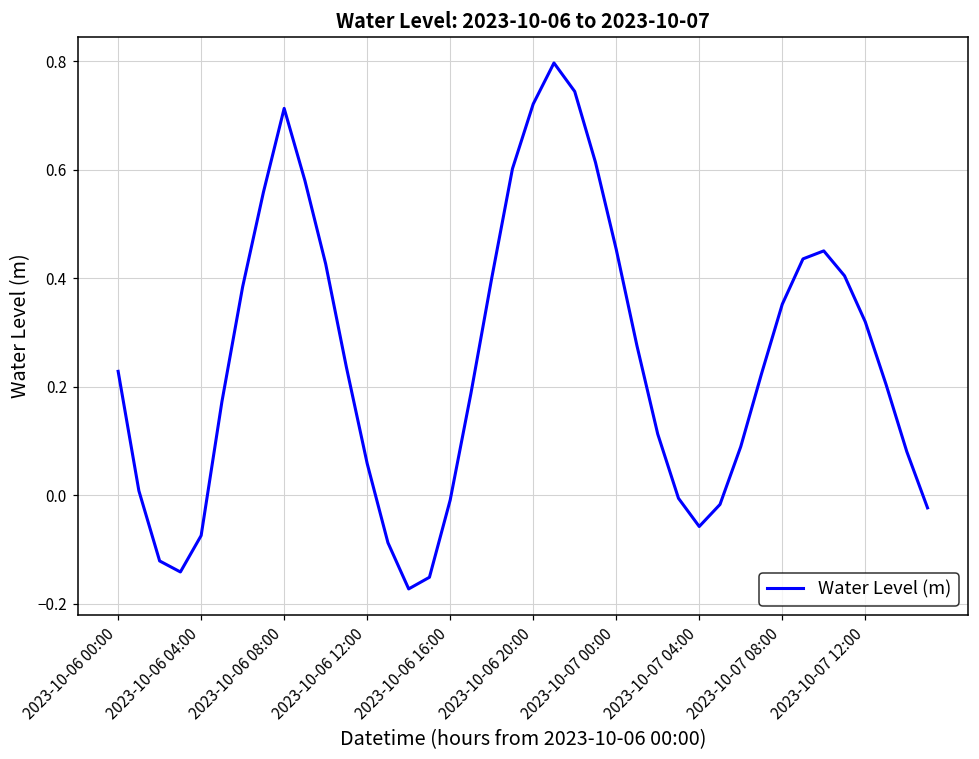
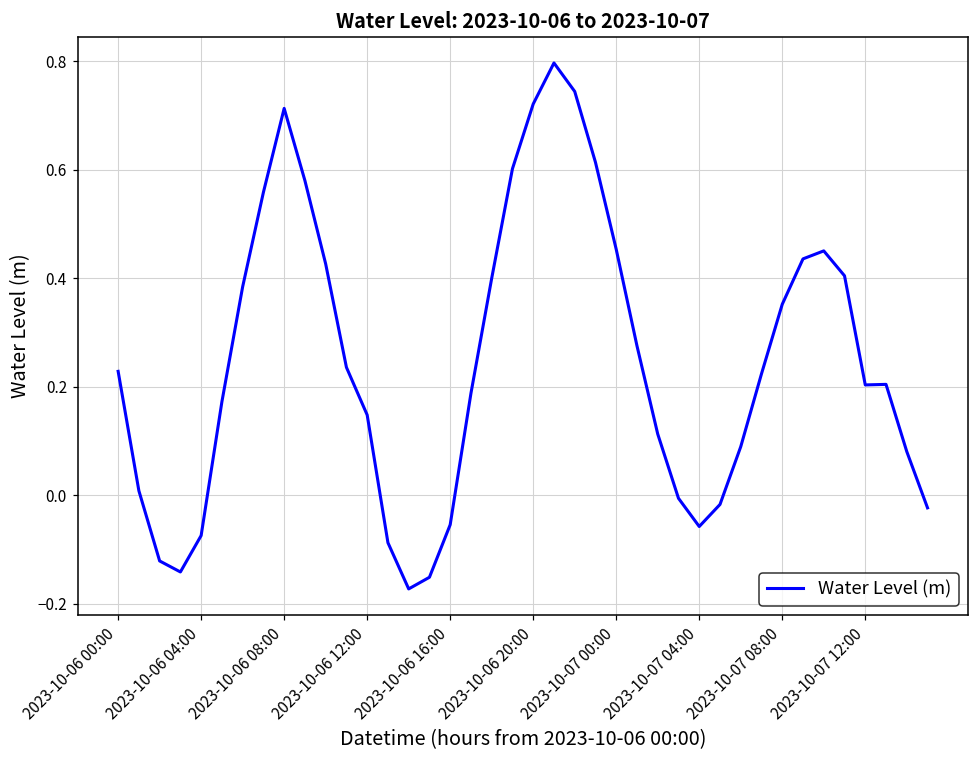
2023-10-06 12:00: 0.06 -> 0.15
2023-10-06 16:00: -0.01 -> -0.05
2023-10-07 12:00: 0.32 -> 0.20
